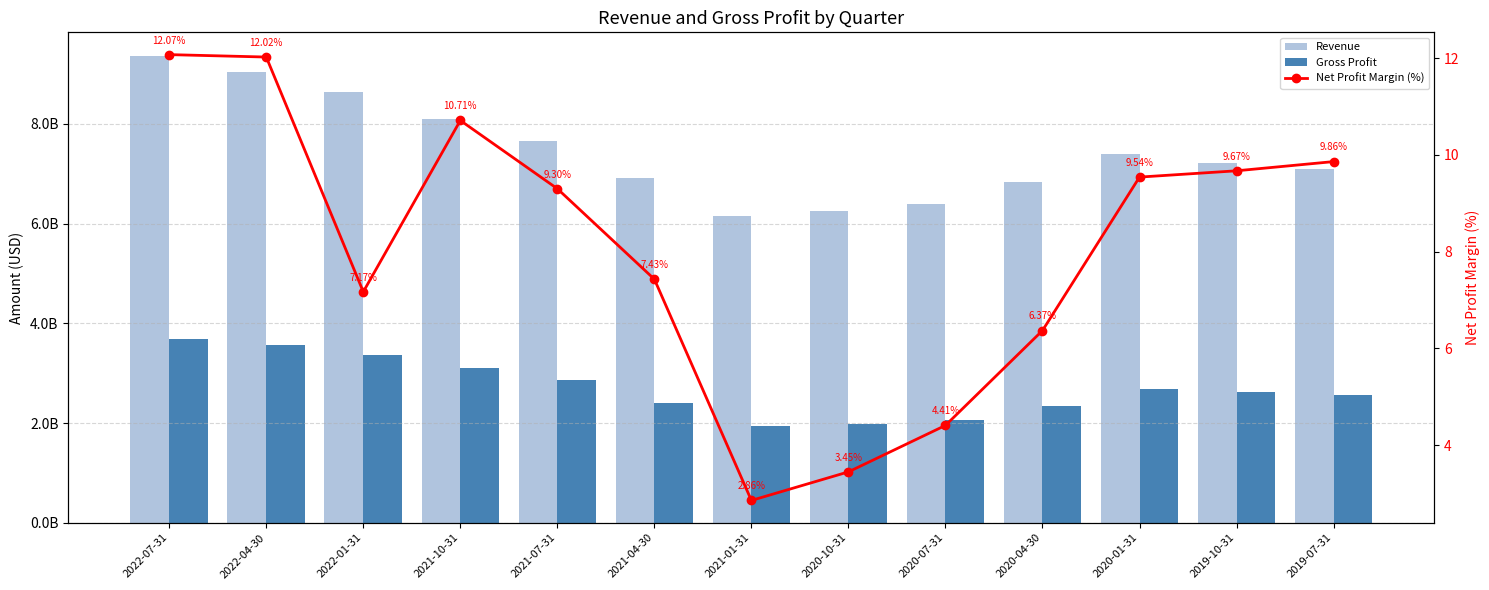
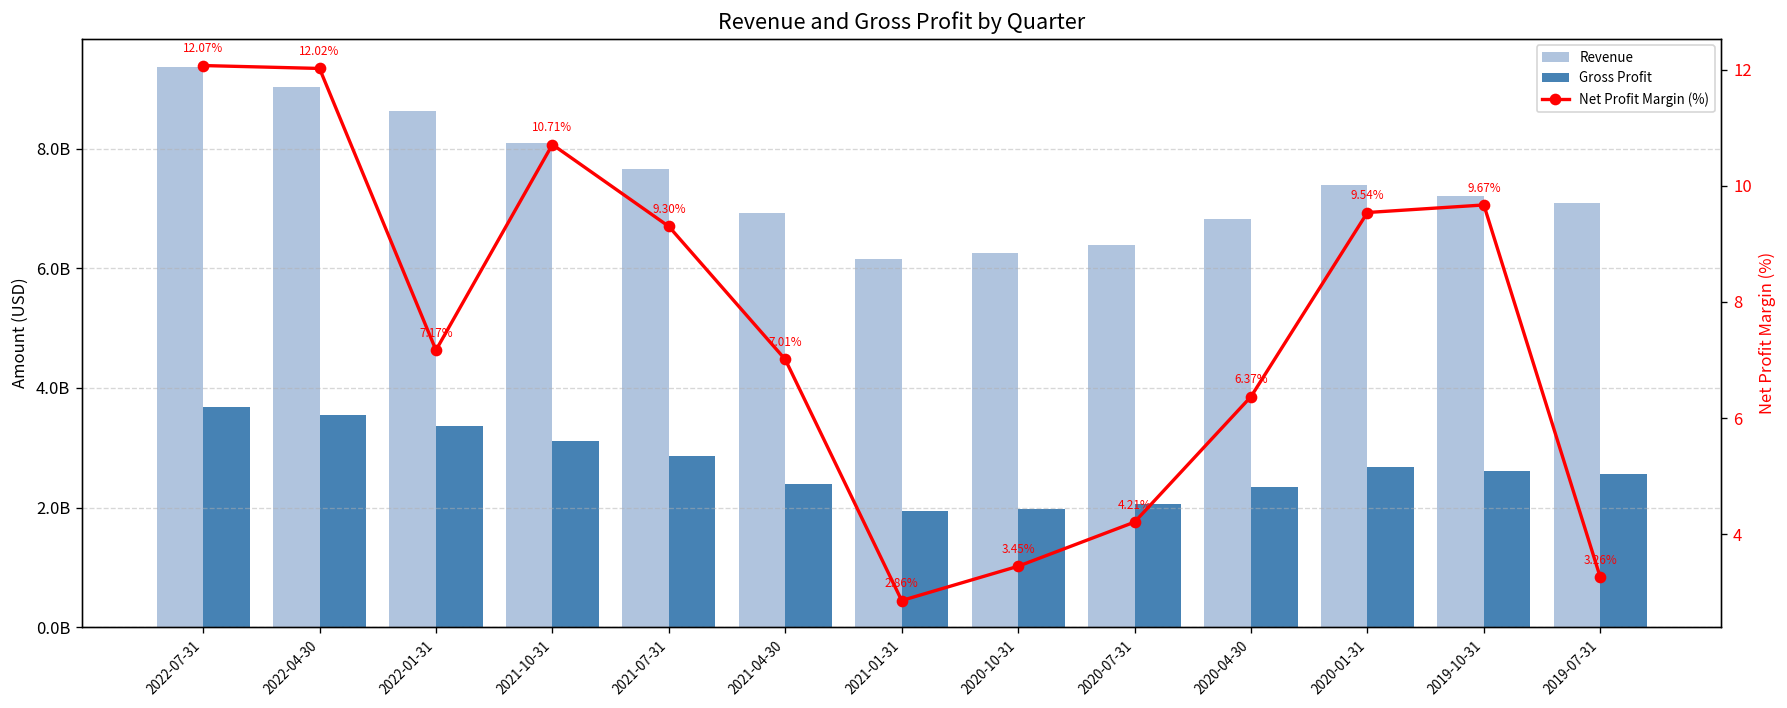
Net Profit Margin (%), 2021-04-30: 7.43% -> 7.01%
Net Profit Margin (%), 2020-07-31: 4.41% -> 4.21%
Net Profit Margin (%), 2019-07-31: 9.86% -> 3.26%
